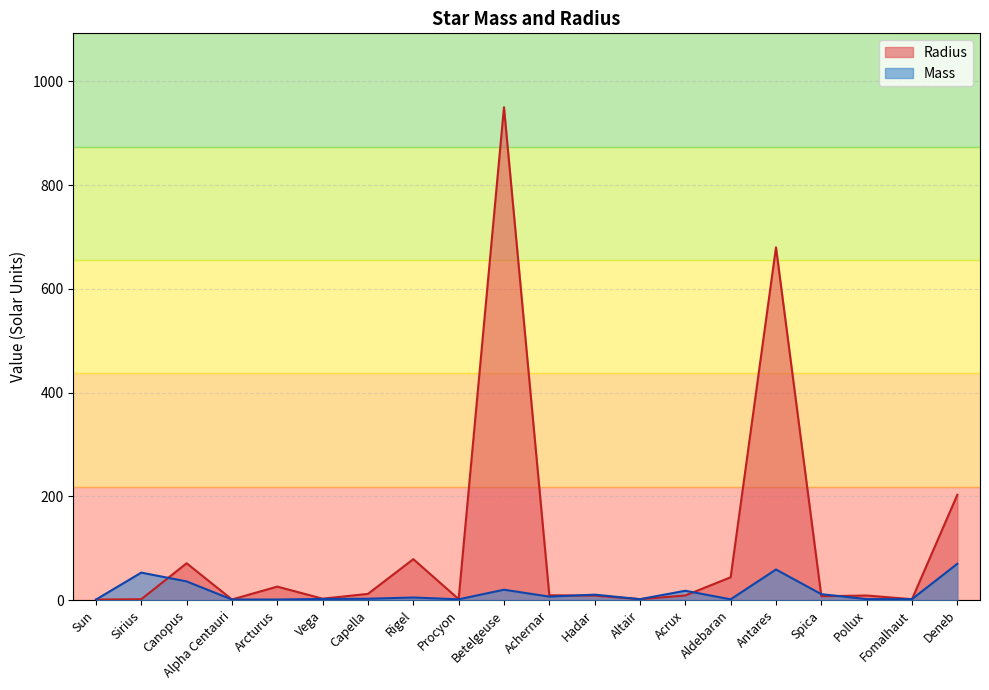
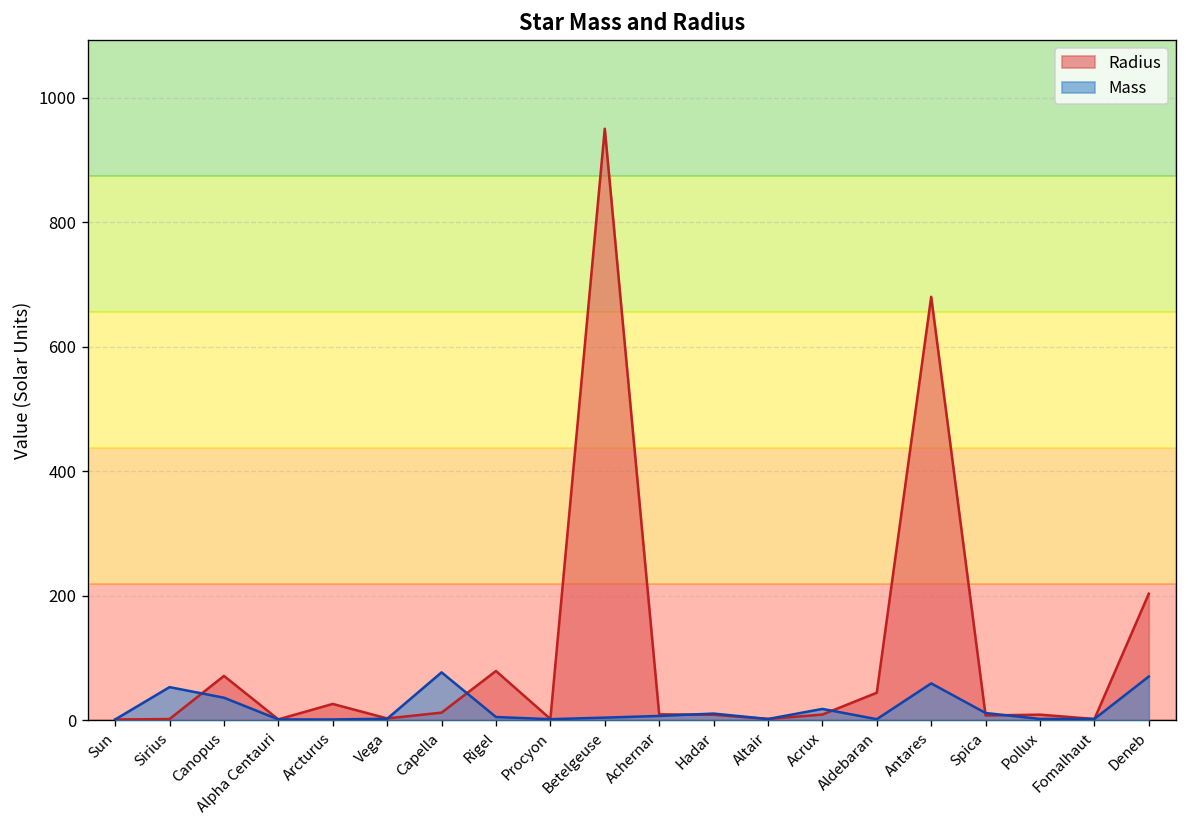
Mass, Capella: 0 -> 80
Mass, Betelgeuse: 20 -> 0
